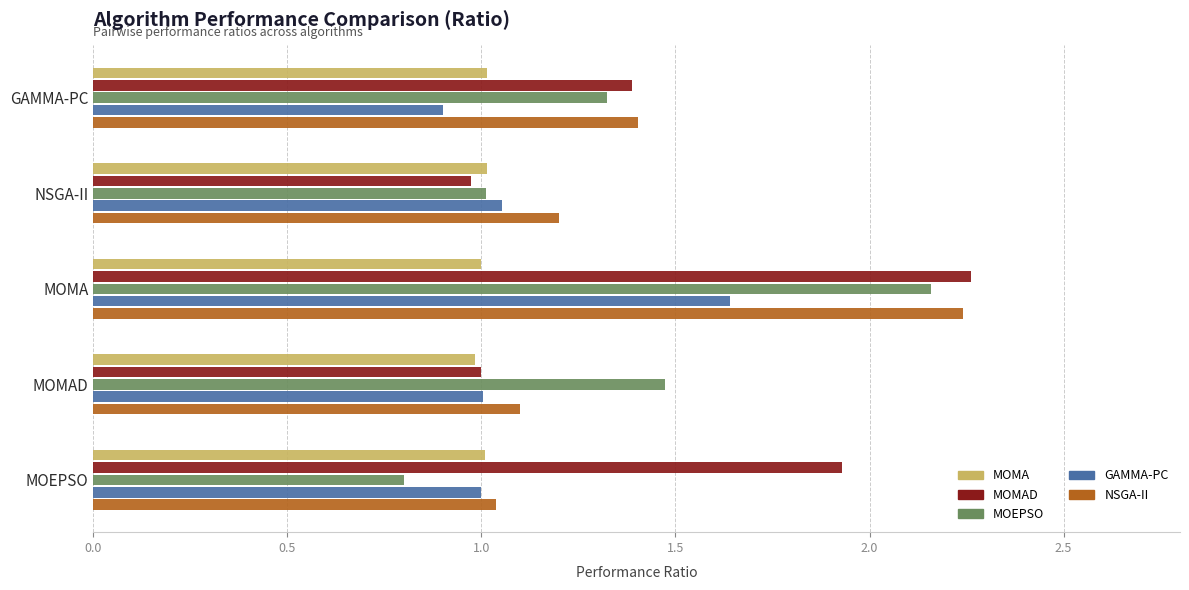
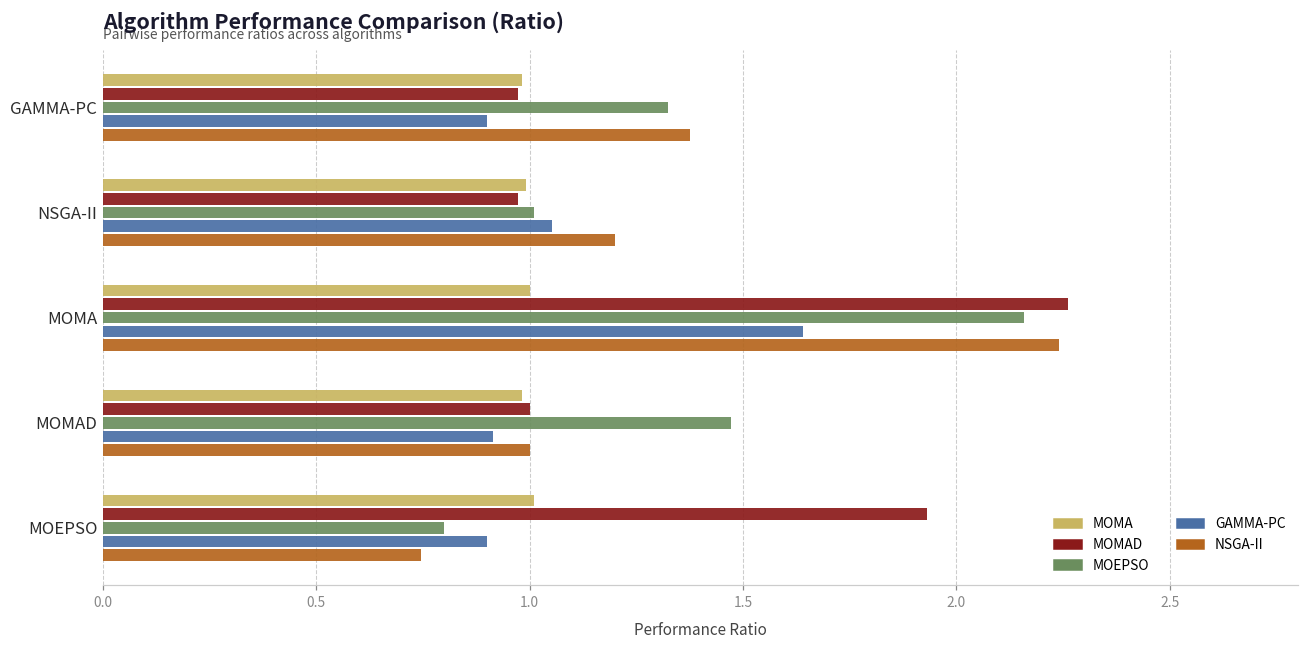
MOMA, GAMMA-PC: 1.01 -> 0.98
MOMAD, GAMMA-PC: 1.39 -> 0.97
NSGA-II, GAMMA-PC: 1.40 -> 1.38
MOMA, NSGA-II: 1.01 -> 0.99
GAMMA-PC, MOMAD: 1.00 -> 0.91
NSGA-II, MOMAD: 1.1 -> 1.0
GAMMA-PC, MOEPSO: 1.0 -> 0.9
NSGA-II, MOEPSO: 1.04 -> 0.75
